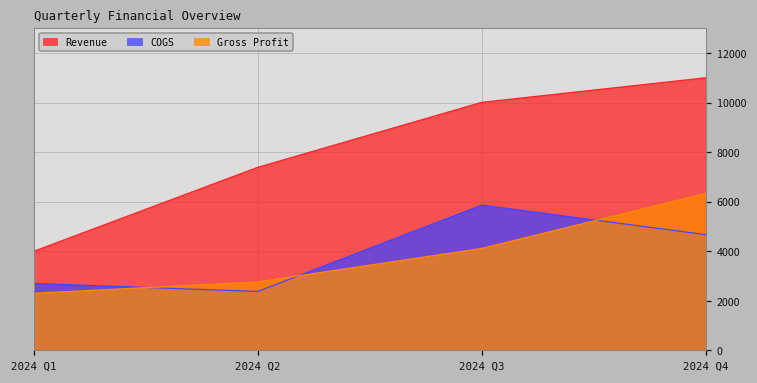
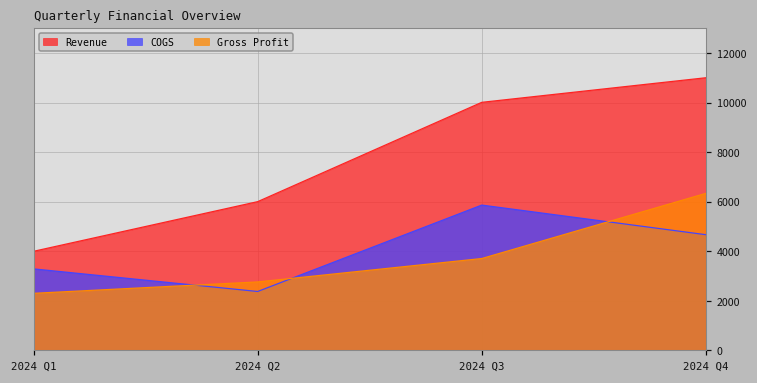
COGS, 2024 Q1: 2700 -> 3300
Revenue, 2024 Q2: 7400 -> 6000
Gross Profit, 2024 Q3: 4100 -> 3700
